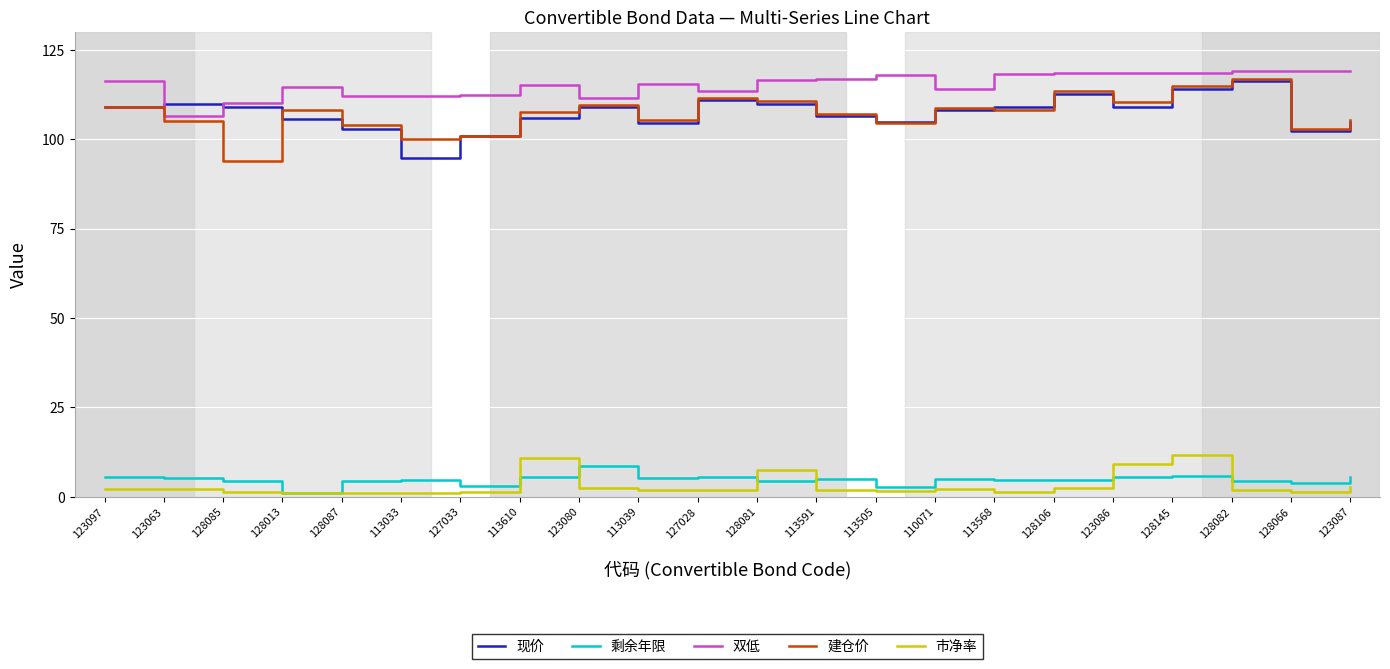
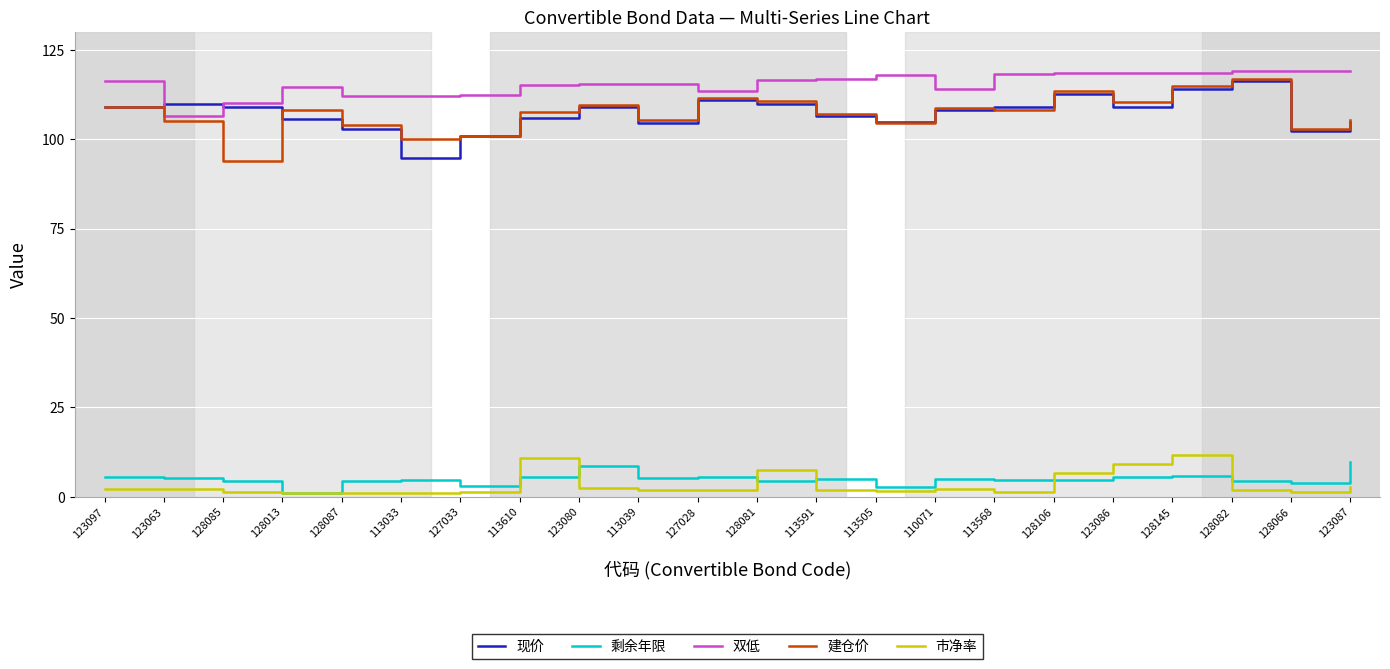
双低, 123080: 112 -> 116
市净率, 128106: 2 -> 7
剩余年限, 123087: 6 -> 10
